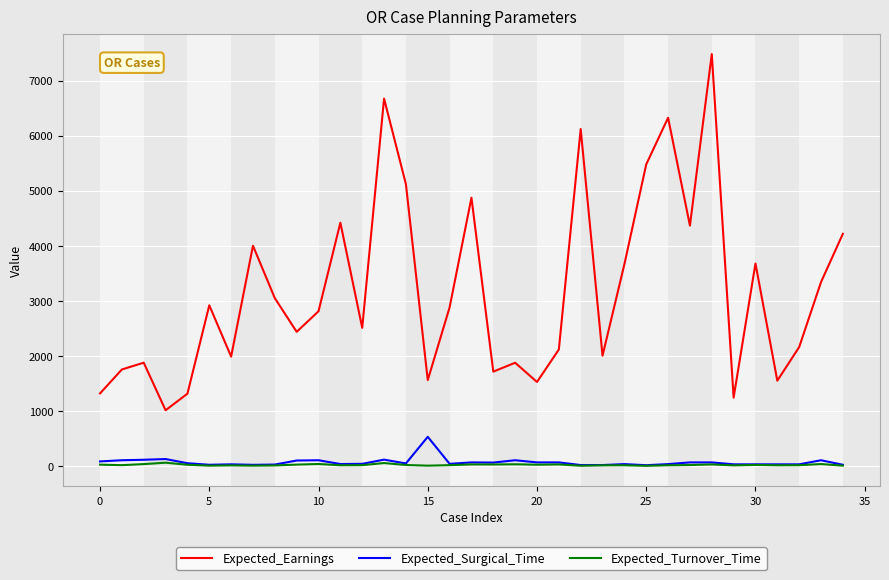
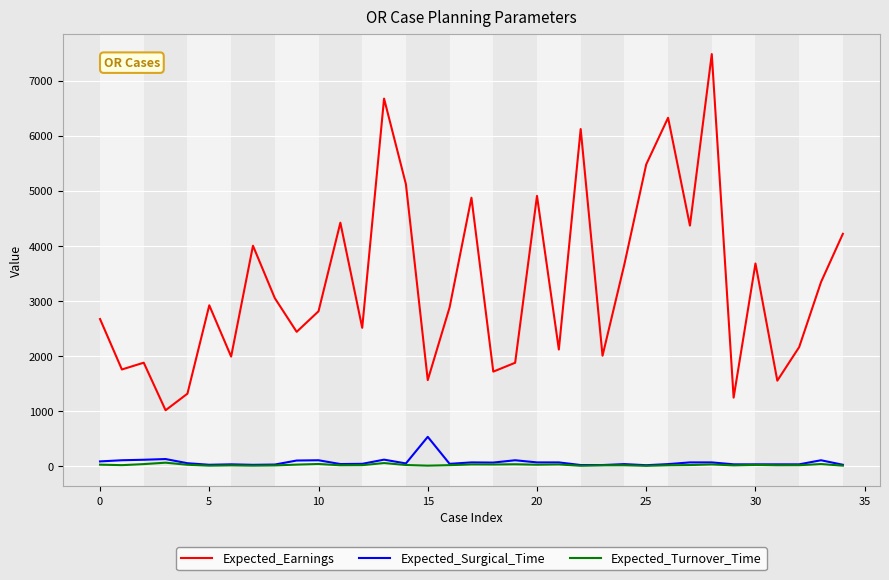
Expected_Earnings, 0: 1300 -> 2700
Expected_Earnings, 20: 1500 -> 4900
